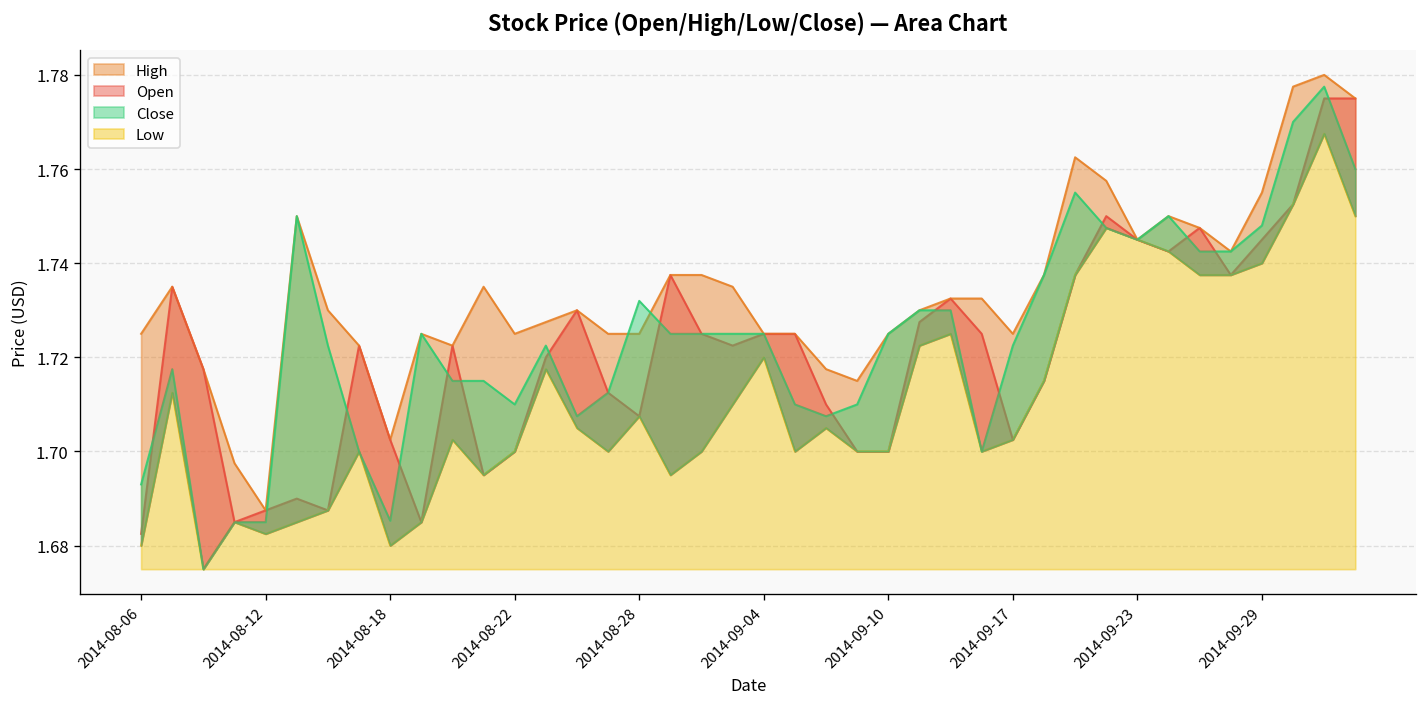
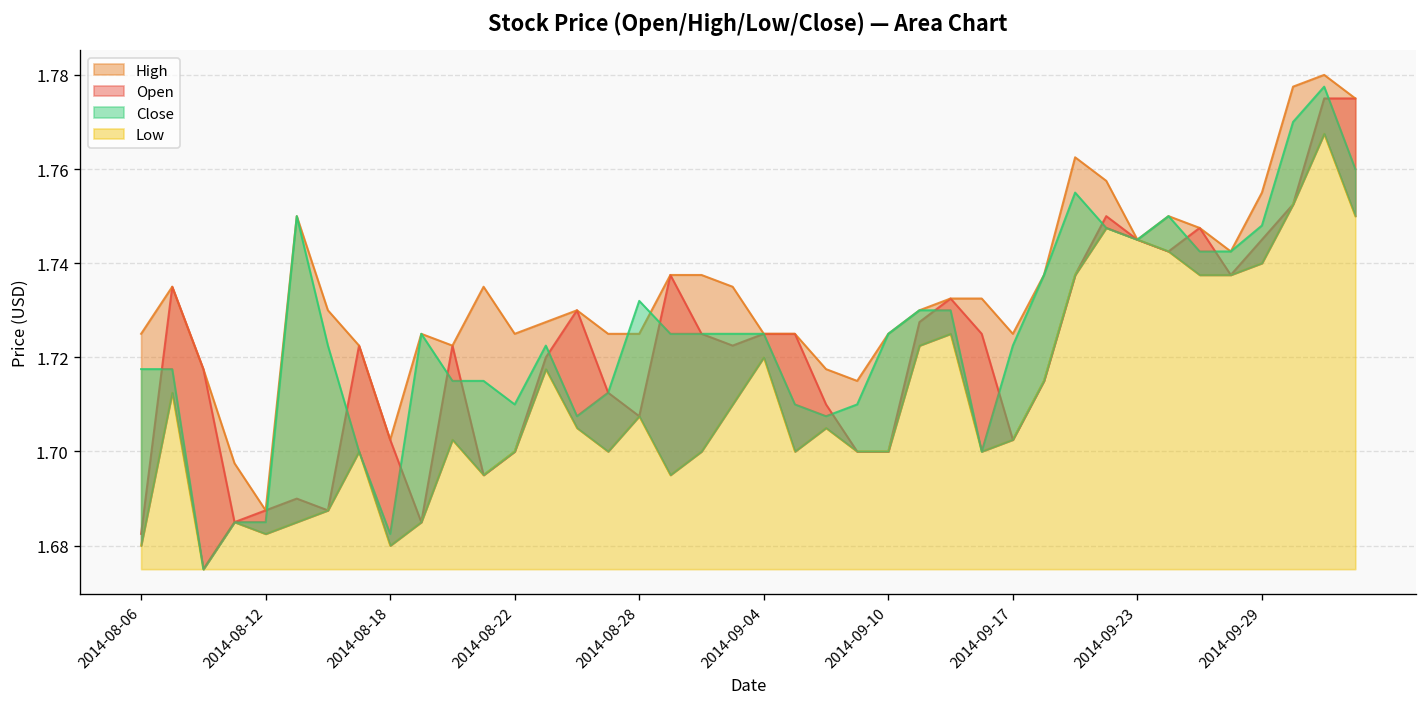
Close, 2014-08-06: 1.693 -> 1.718
Close, 2014-08-18: 1.685 -> 1.683
